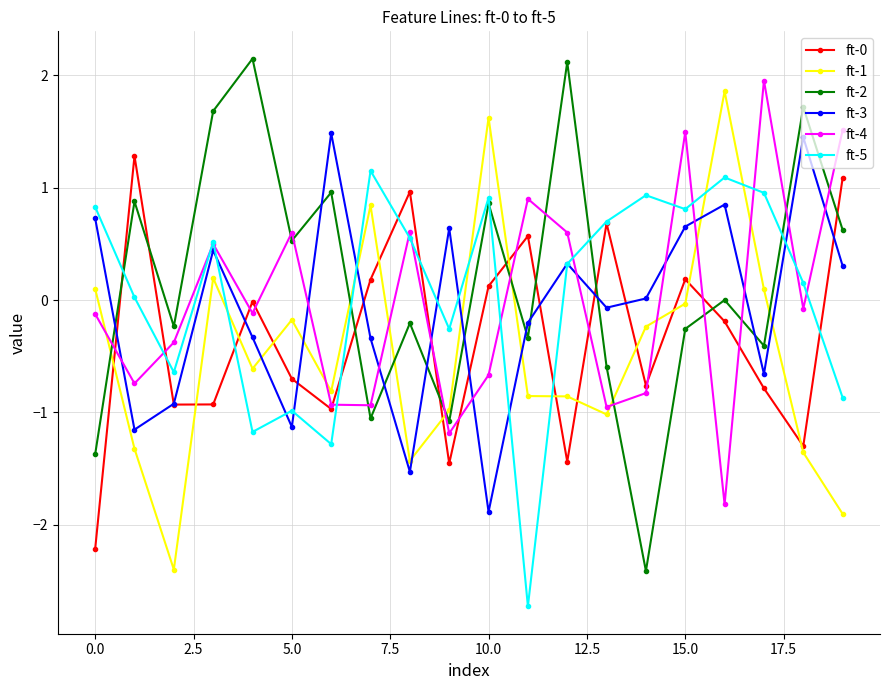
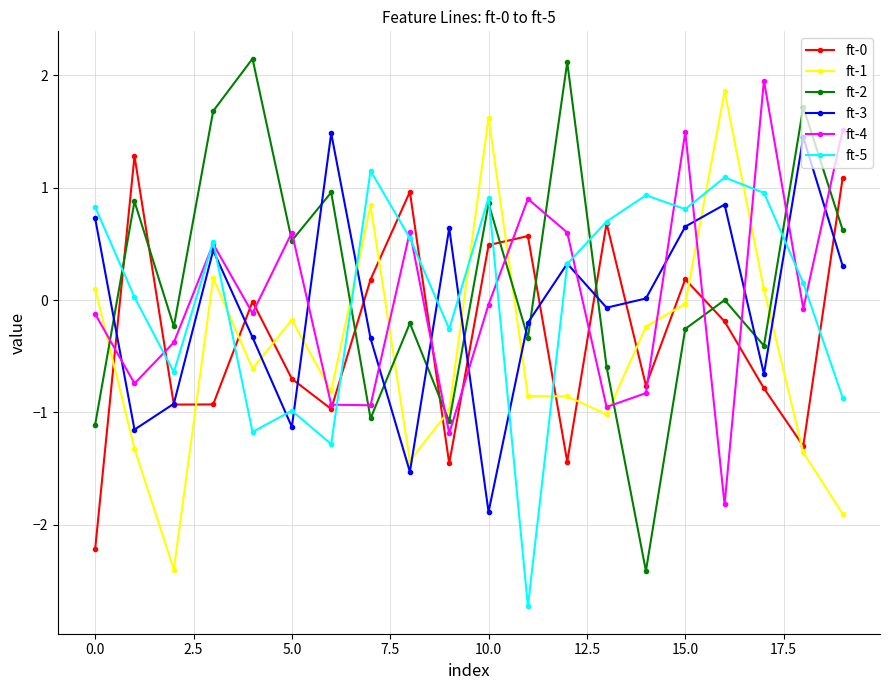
ft-2, 0.0: -1.37 -> -1.11
ft-0, 10.0: 0.12 -> 0.49
ft-4, 10.0: -0.67 -> -0.04
